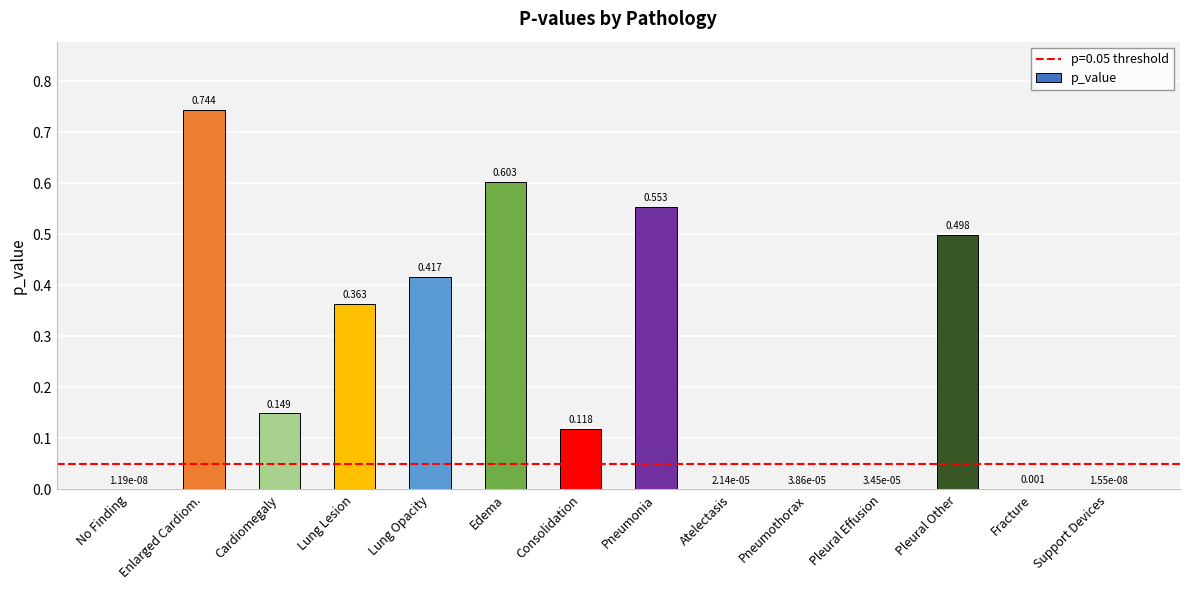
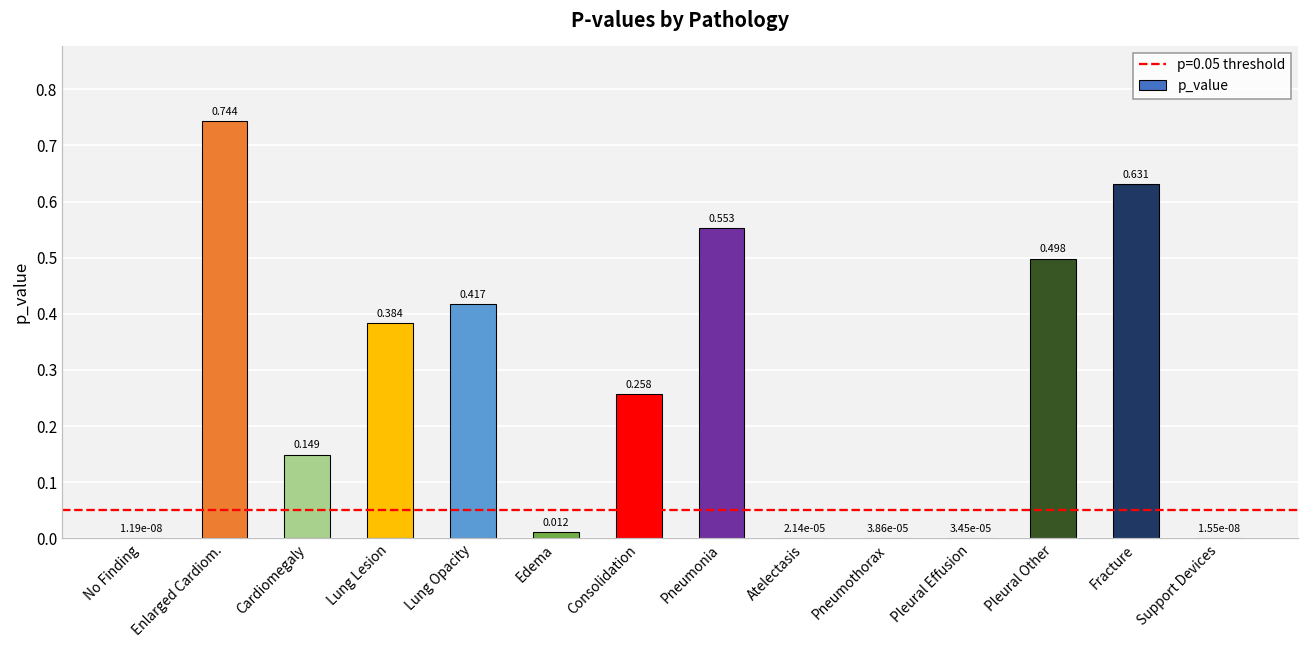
Lung Lesion: 0.363 -> 0.384
Edema: 0.603 -> 0.012
Consolidation: 0.118 -> 0.258
Fracture: 0.001 -> 0.631
